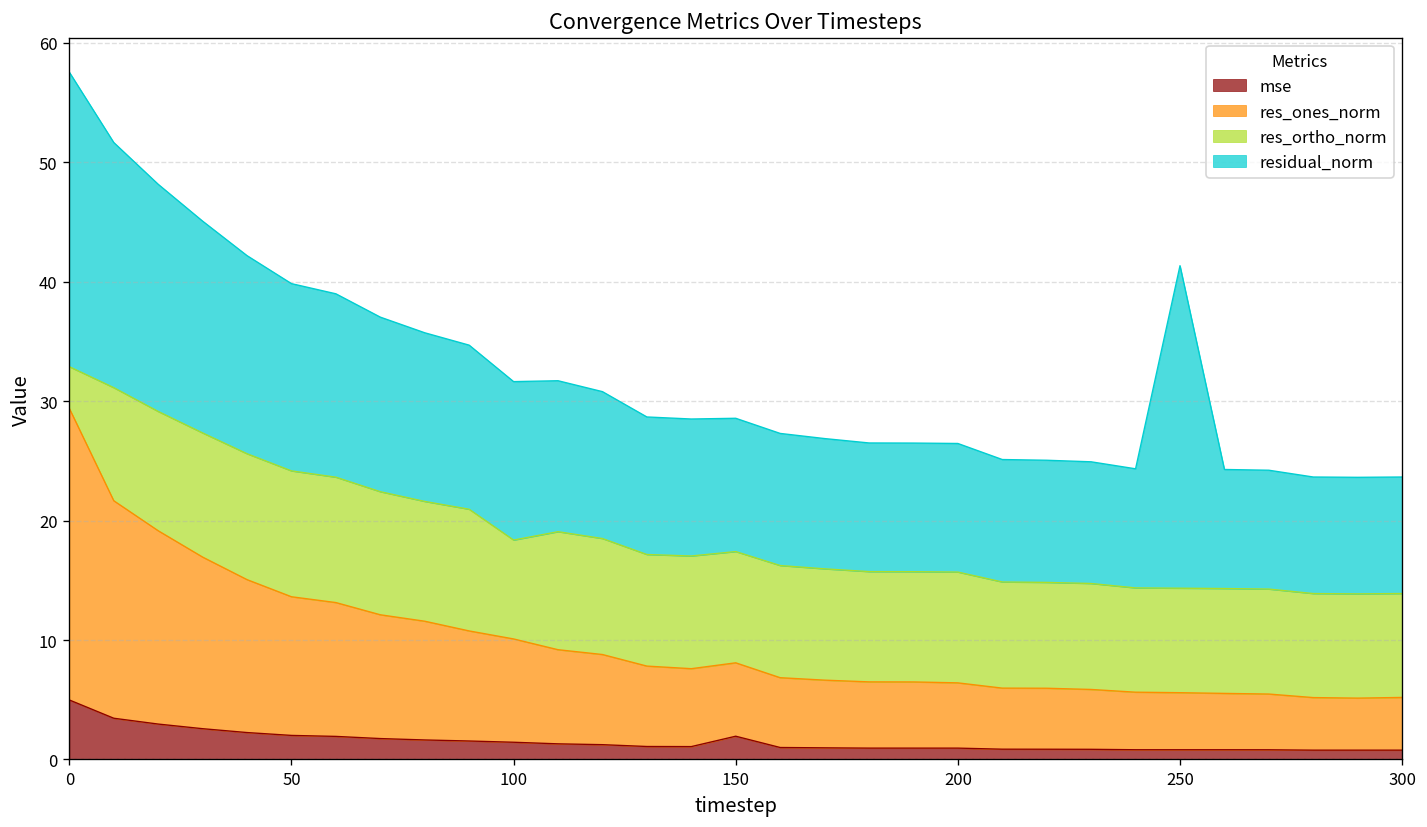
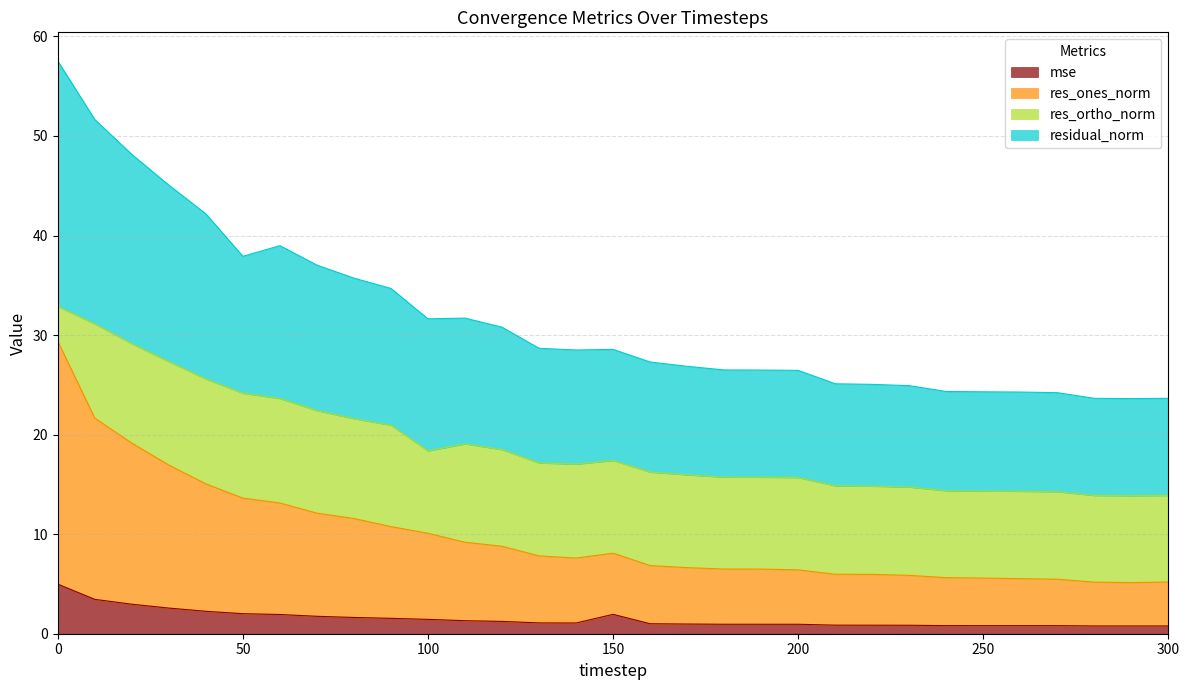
residual_norm, 50: 16 -> 14
residual_norm, 250: 27 -> 10
